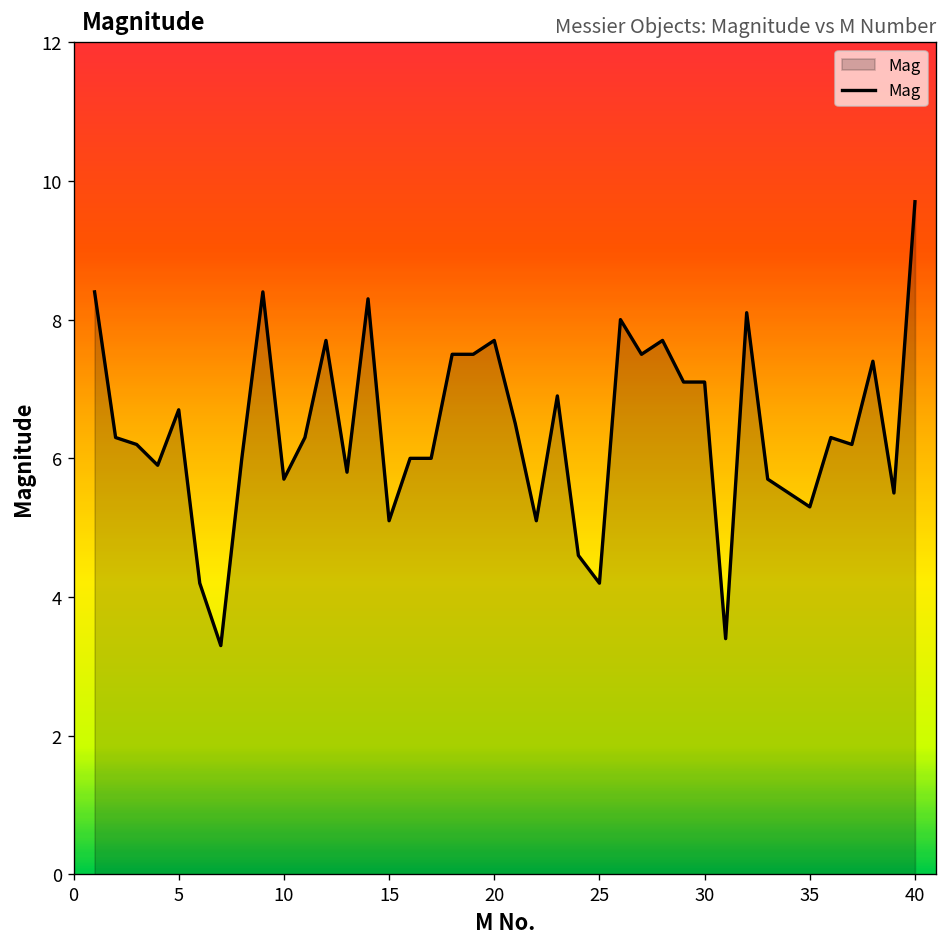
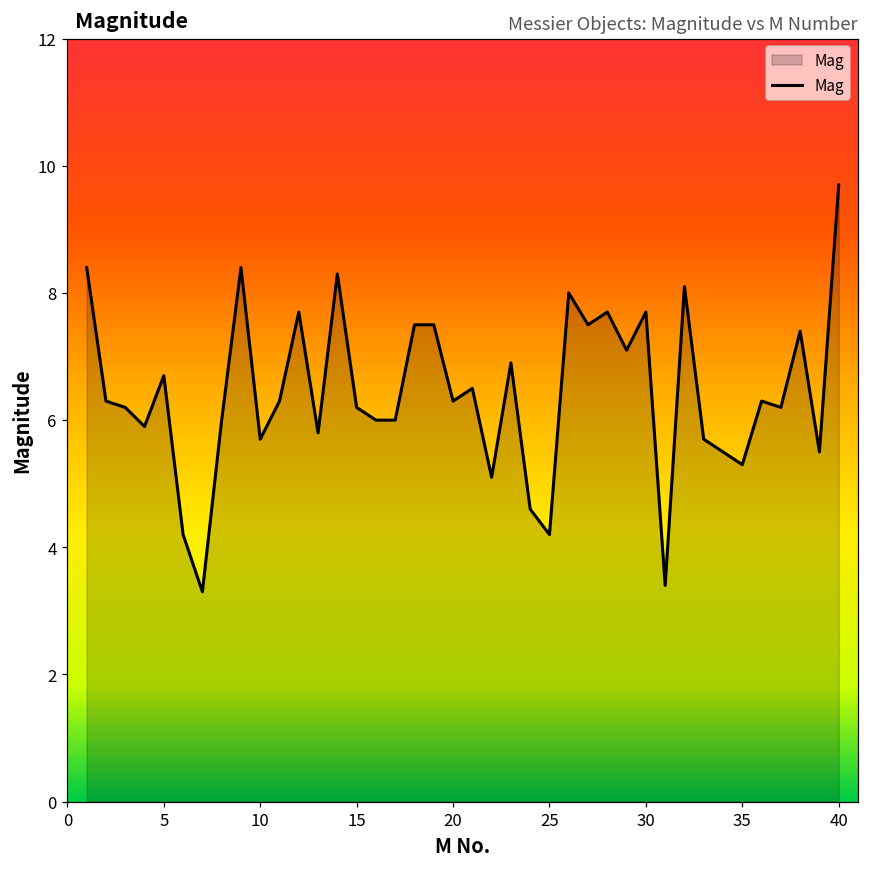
15: 5.1 -> 6.2
20: 7.7 -> 6.3
30: 7.1 -> 7.7
